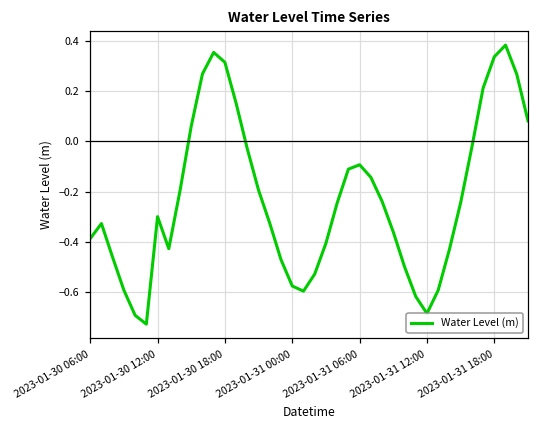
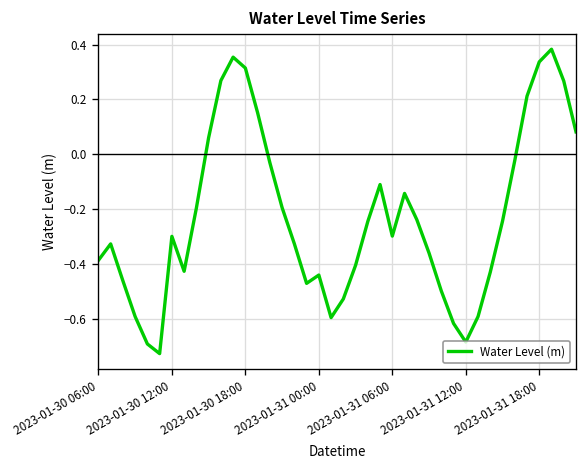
2023-01-31 00:00: -0.58 -> -0.44
2023-01-31 06:00: -0.09 -> -0.30
